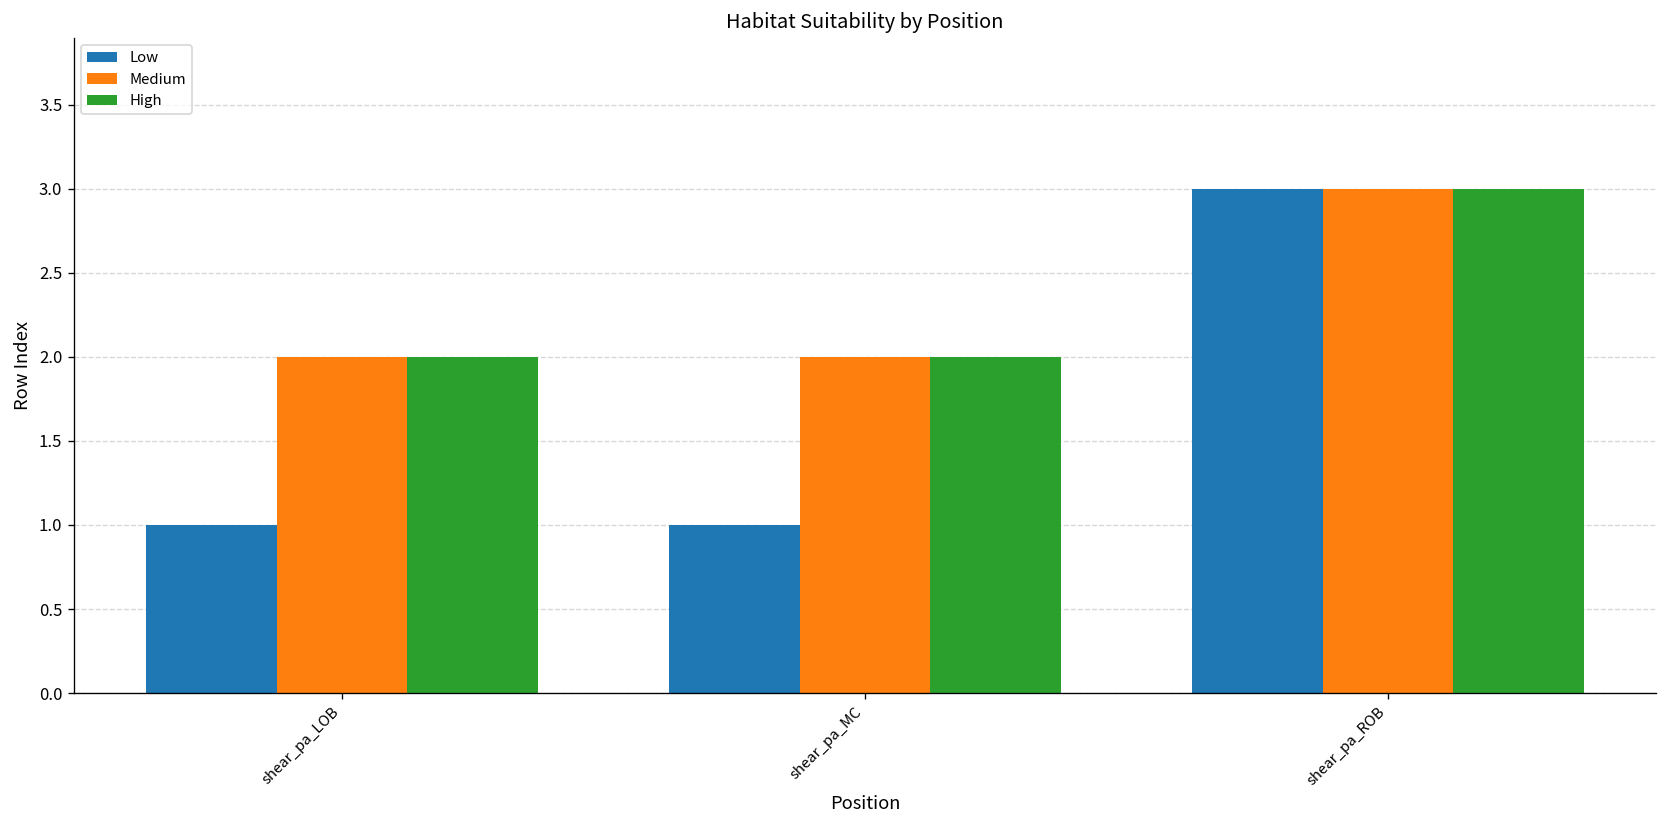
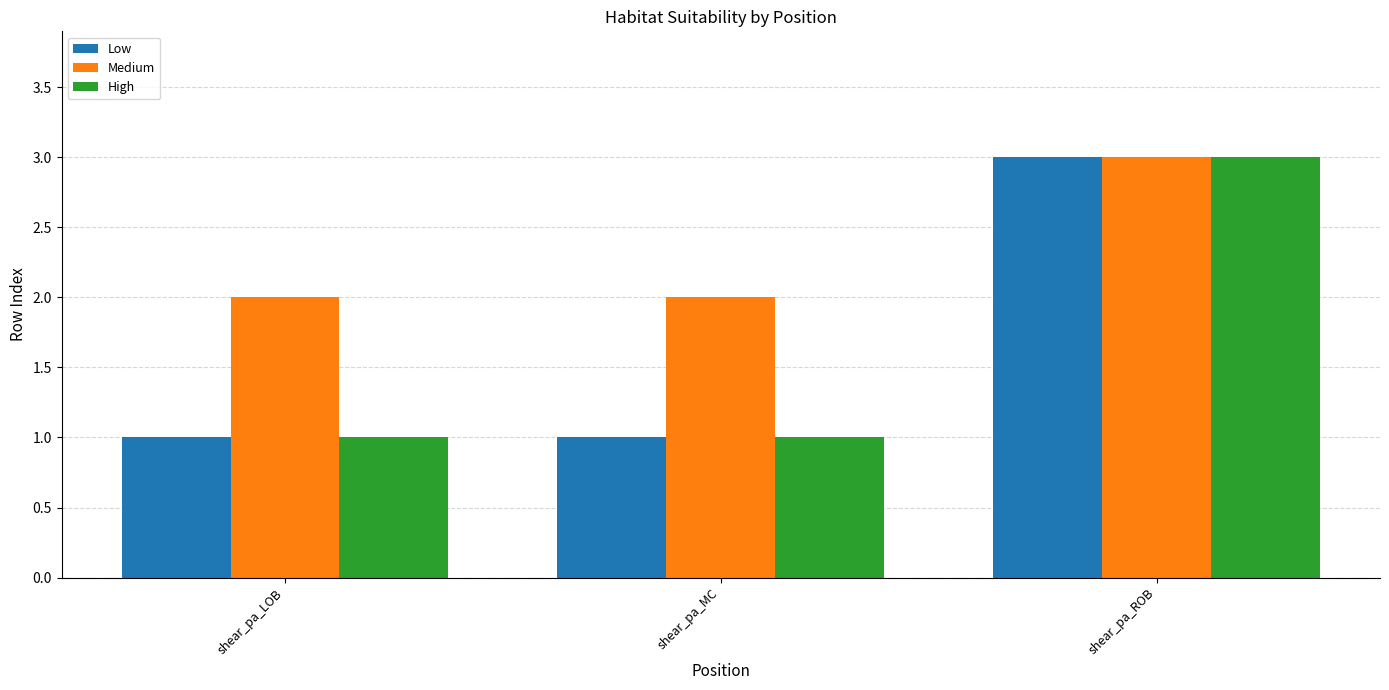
High, shear_pa_LOB: 2 -> 1
High, shear_pa_MC: 2 -> 1
